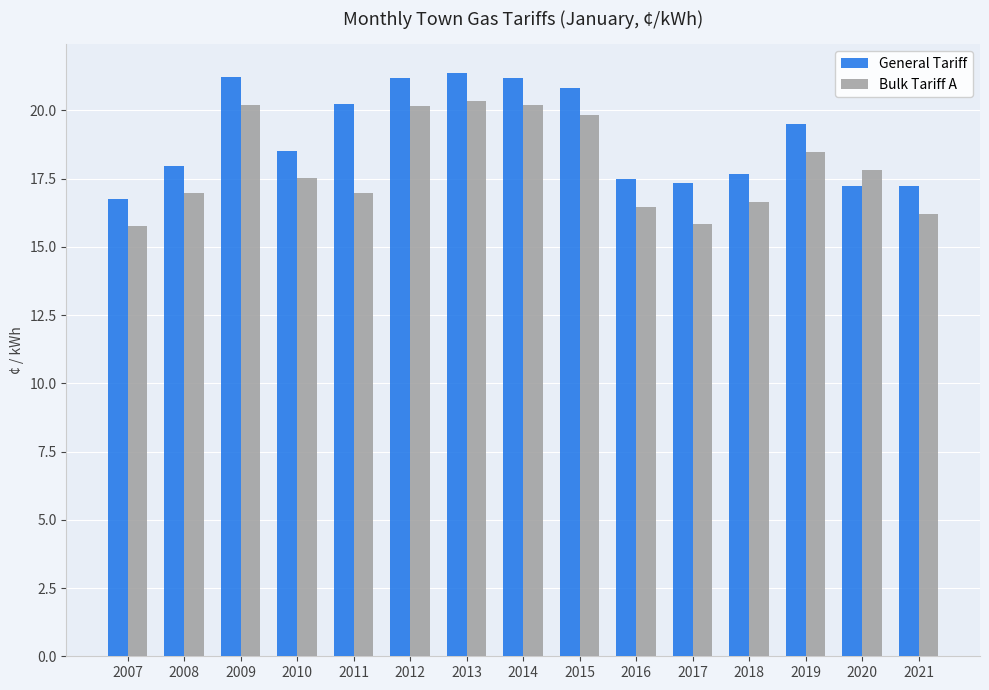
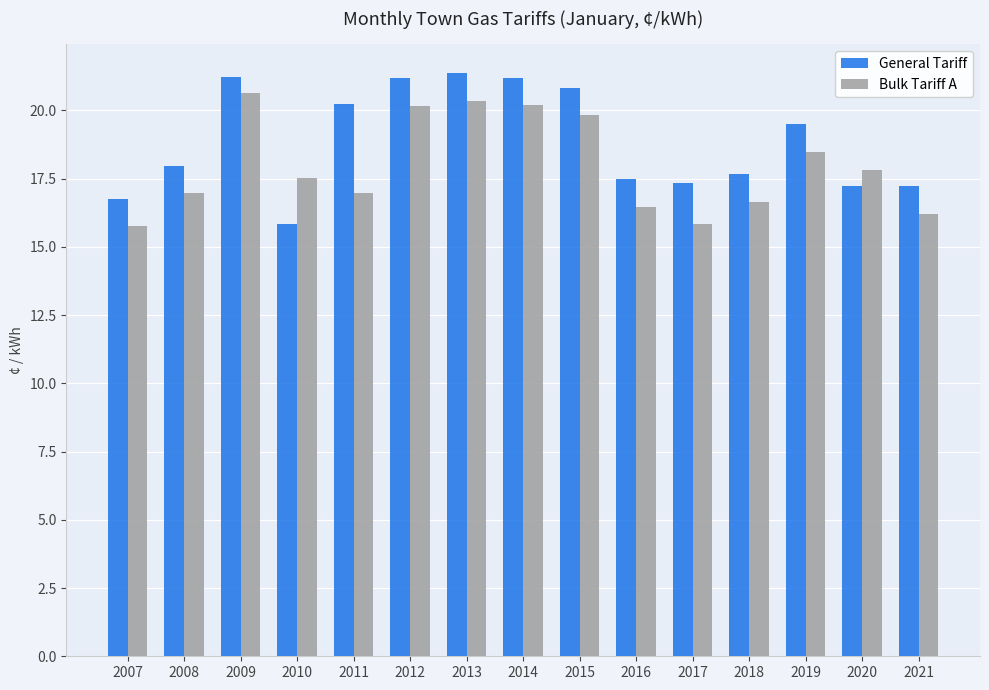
Bulk Tariff A, 2009: 20.2 -> 20.6
General Tariff, 2010: 18.5 -> 15.8
